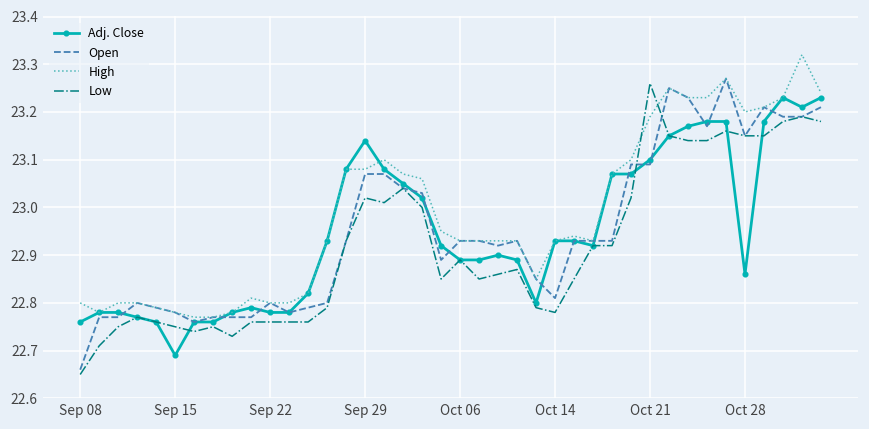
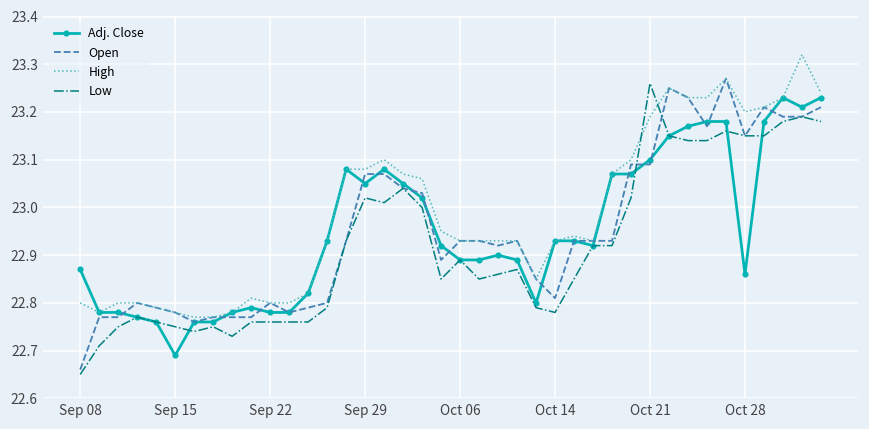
Adj. Close, Sep 08: 22.76 -> 22.87
Adj. Close, Sep 29: 23.14 -> 23.05
